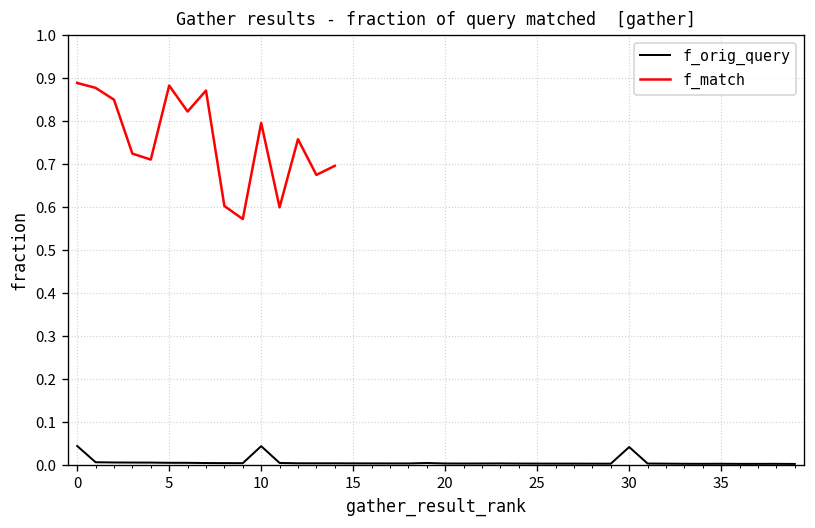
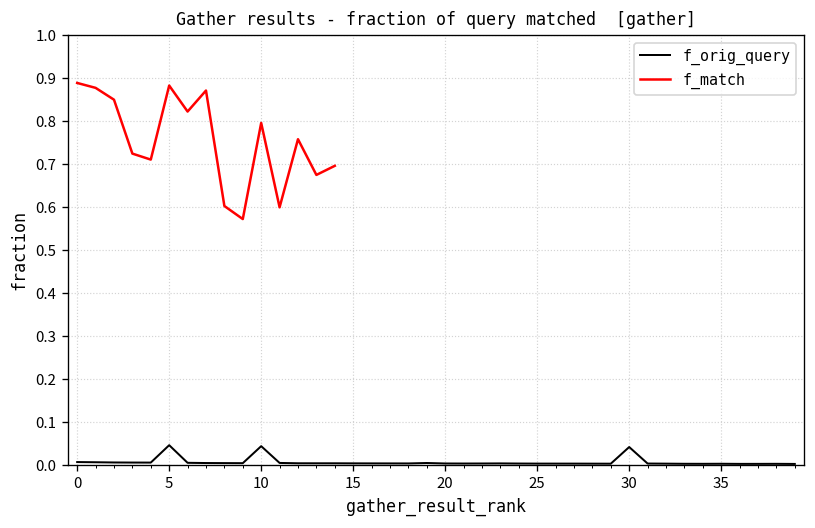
f_orig_query, 0: 0.04 -> 0.01
f_orig_query, 5: 0.01 -> 0.05
